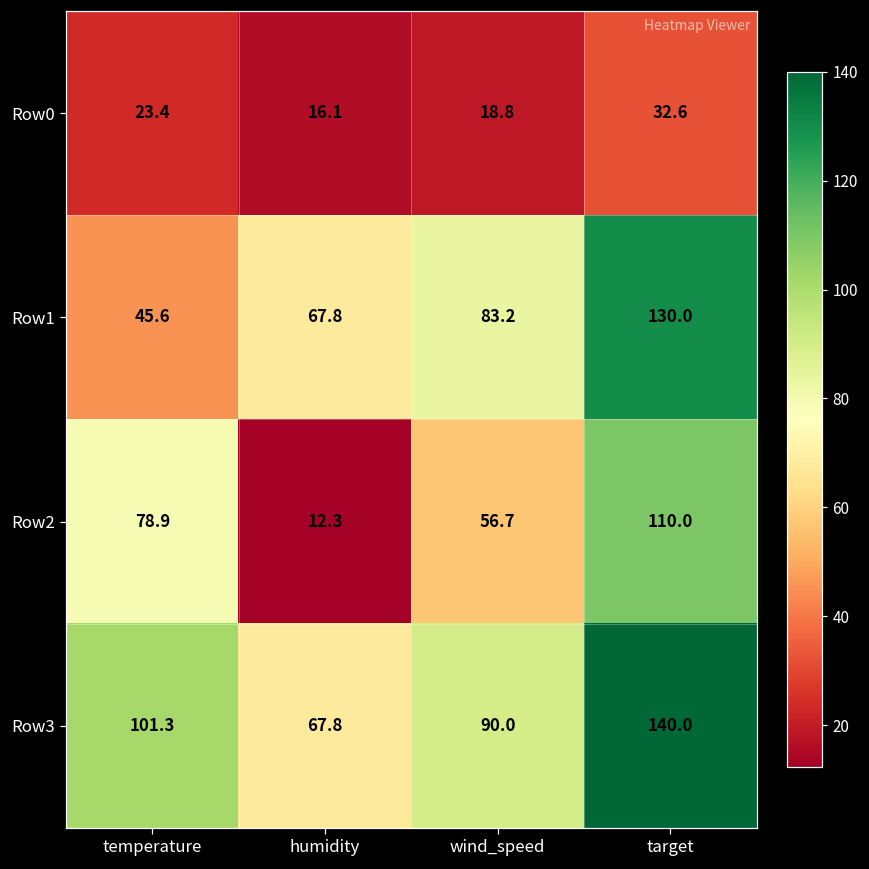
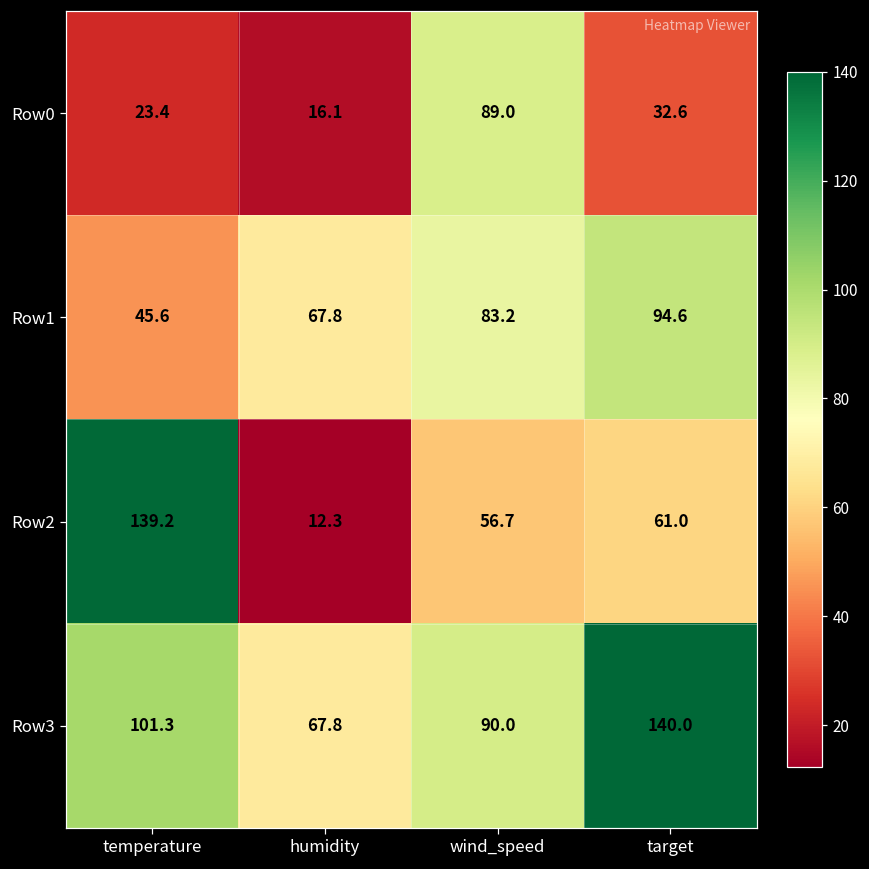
Row0, wind_speed: 18.8 -> 89.0
Row1, target: 130.0 -> 94.6
Row2, temperature: 78.9 -> 139.2
Row2, target: 110.0 -> 61.0
